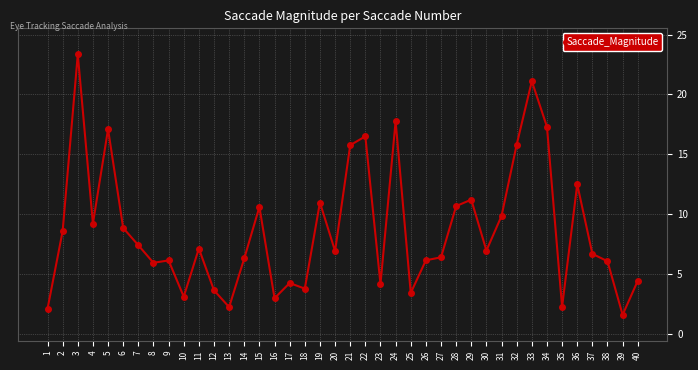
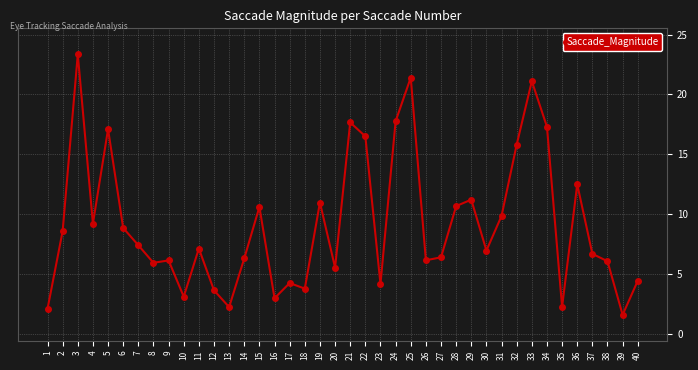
20: 6.9 -> 5.5
21: 15.8 -> 17.7
25: 3.4 -> 21.4
